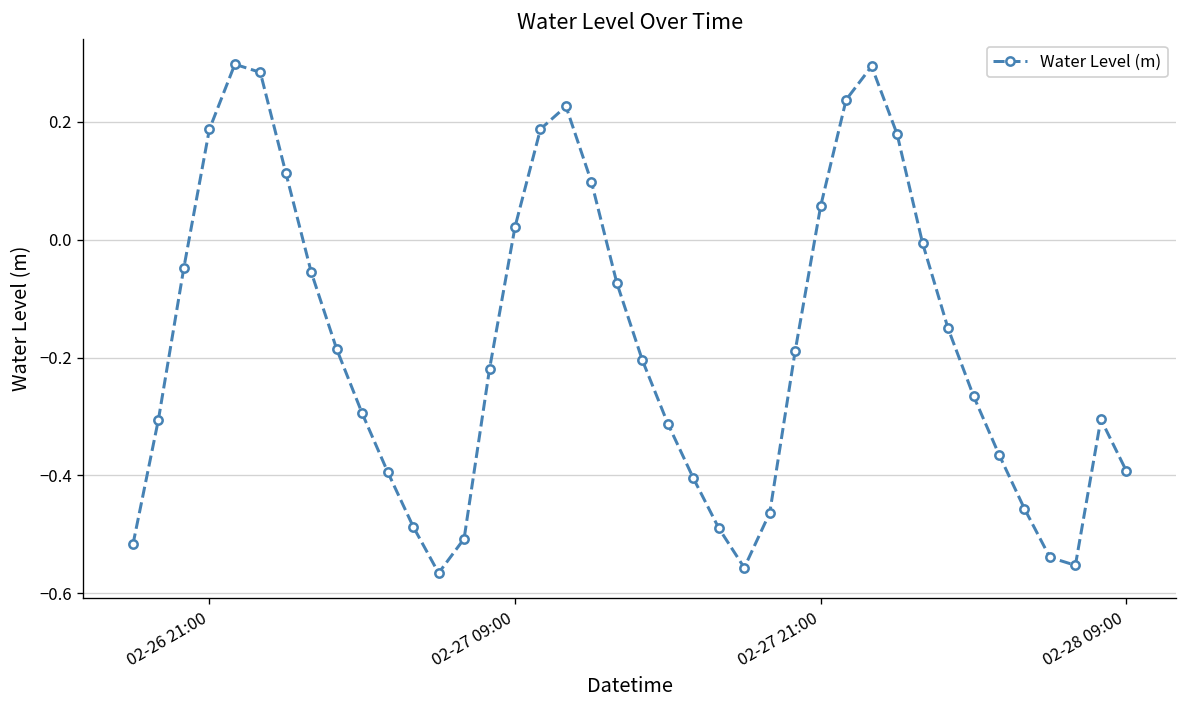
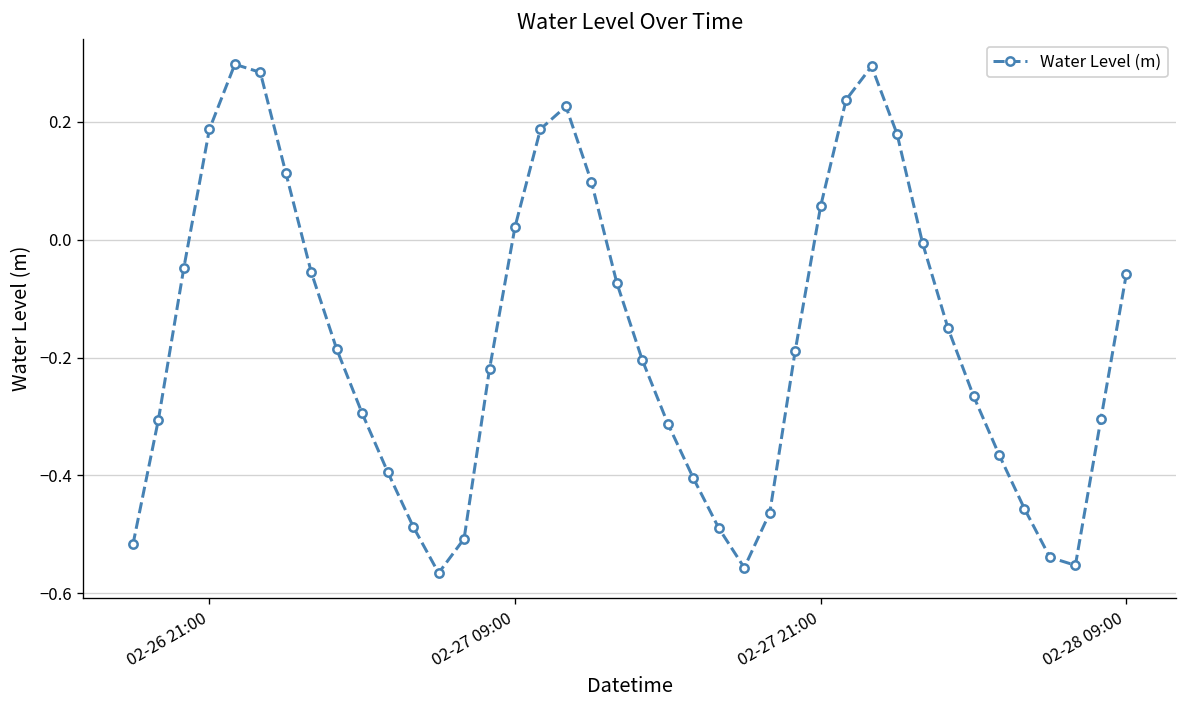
02-28 09:00: -0.39 -> -0.06
